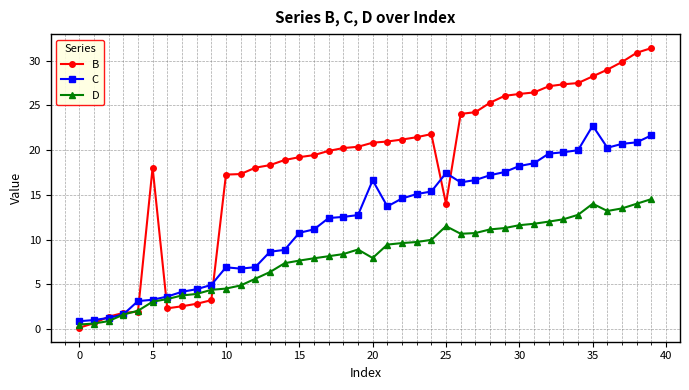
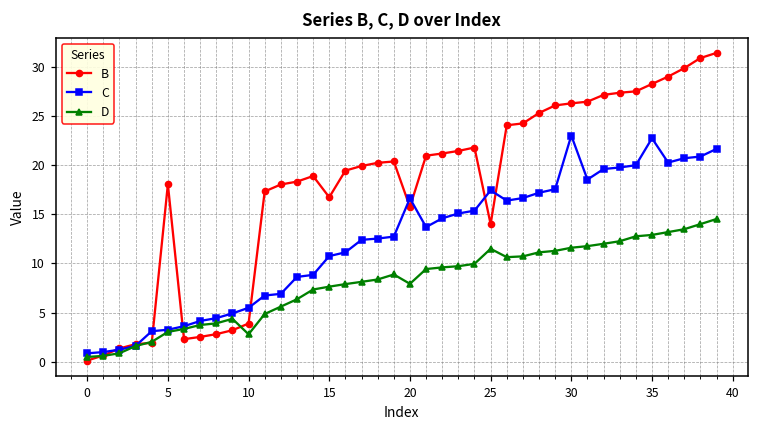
B, 10: 17 -> 4
C, 10: 7 -> 5
D, 10: 5 -> 3
B, 15: 19 -> 17
B, 20: 21 -> 16
C, 30: 18 -> 23
D, 35: 14 -> 13
